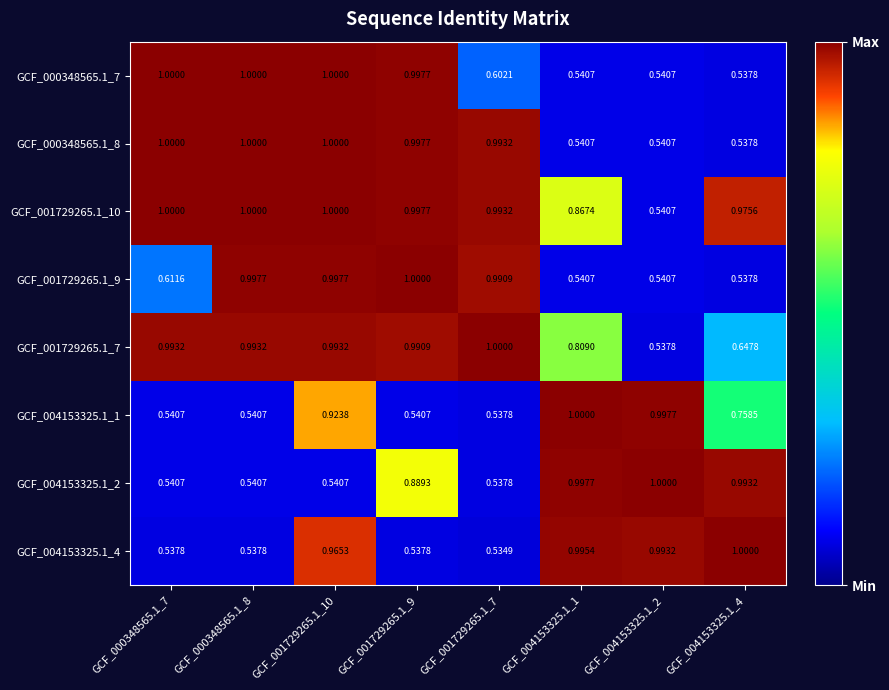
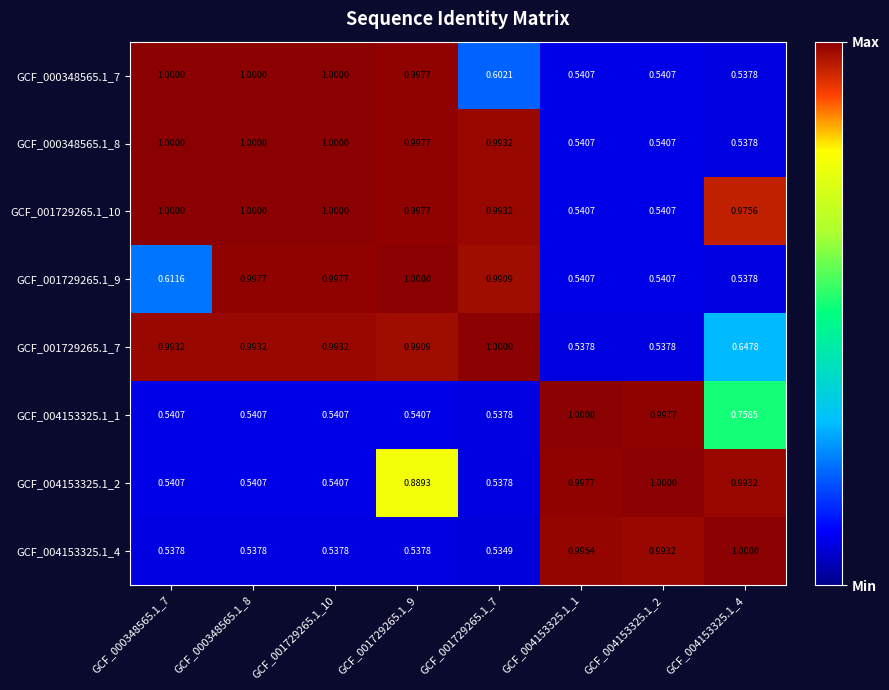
GCF_001729265.1_10, GCF_004153325.1_1: 0.8674 -> 0.5407
GCF_001729265.1_7, GCF_004153325.1_1: 0.8090 -> 0.5378
GCF_004153325.1_1, GCF_001729265.1_10: 0.9238 -> 0.5407
GCF_004153325.1_4, GCF_001729265.1_10: 0.9653 -> 0.5378
